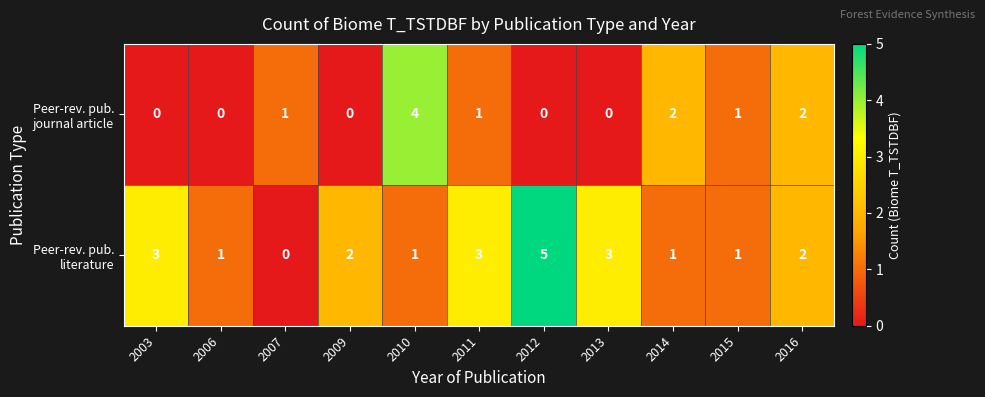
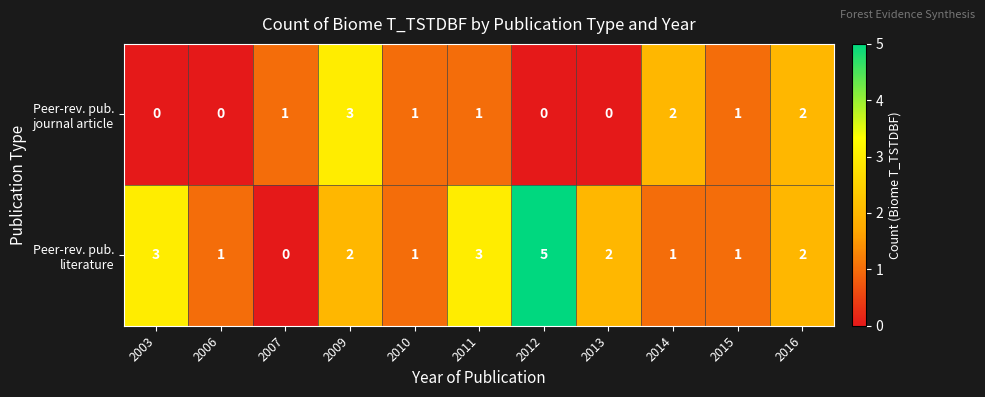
Peer-rev. pub. journal article, 2009: 0 -> 3
Peer-rev. pub. journal article, 2010: 4 -> 1
Peer-rev. pub. literature, 2013: 3 -> 2
